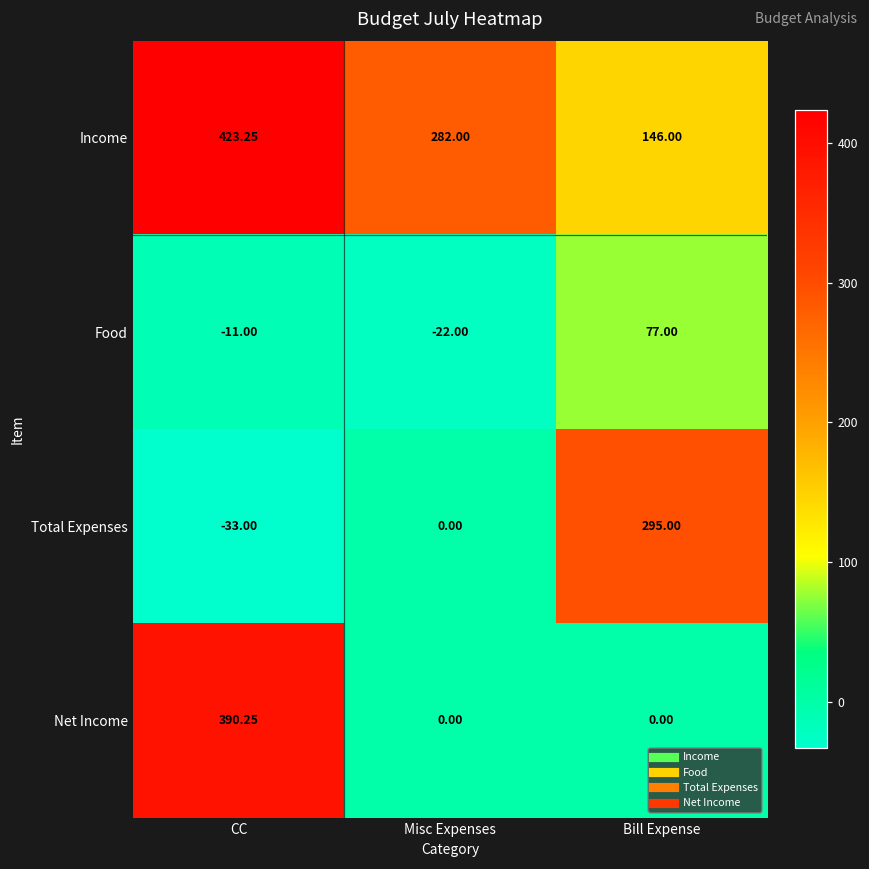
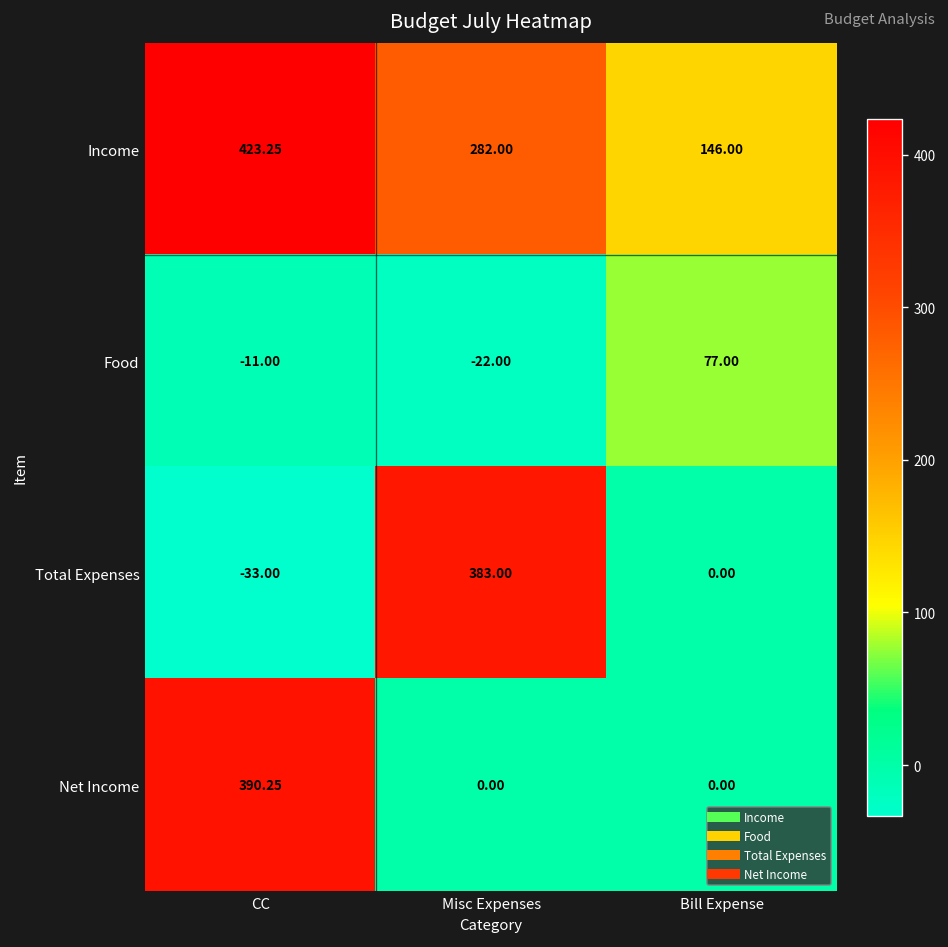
Total Expenses, Misc Expenses: 0.00 -> 383.00
Total Expenses, Bill Expense: 295.00 -> 0.00
